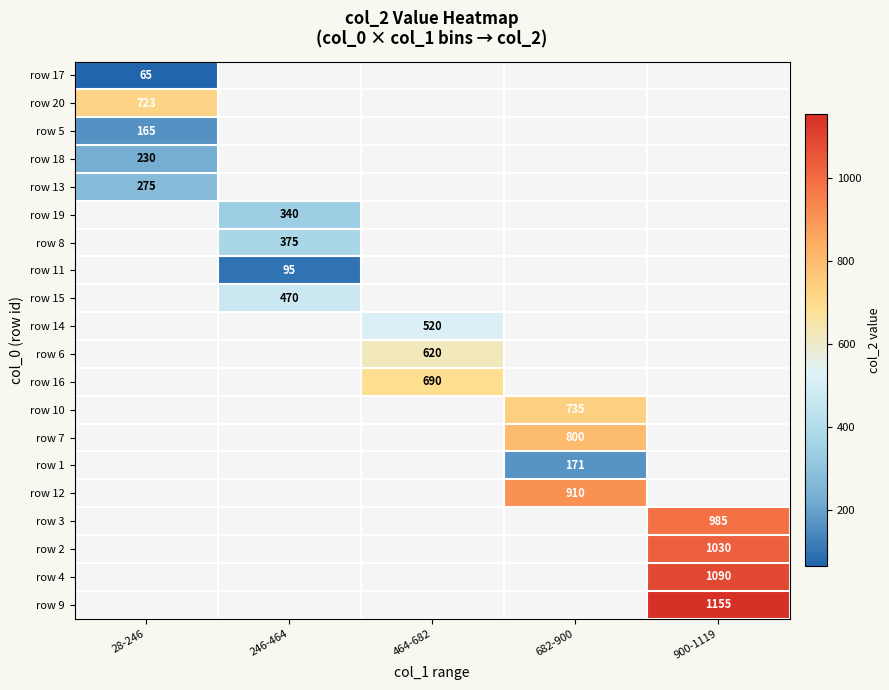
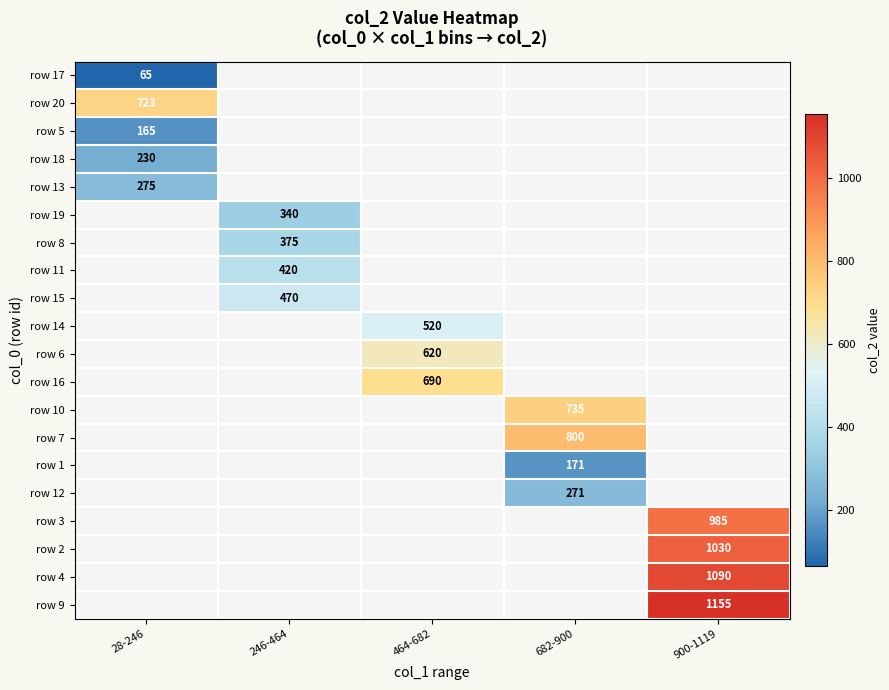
row 11, 246-464: 95 -> 420
row 12, 682-900: 910 -> 271
